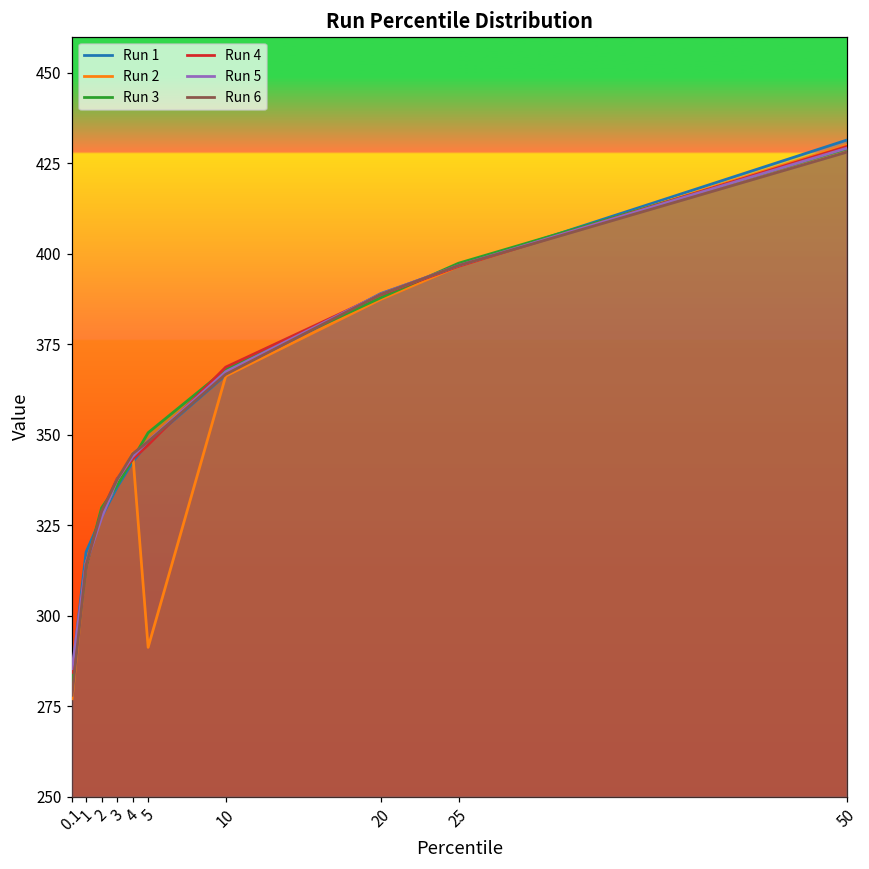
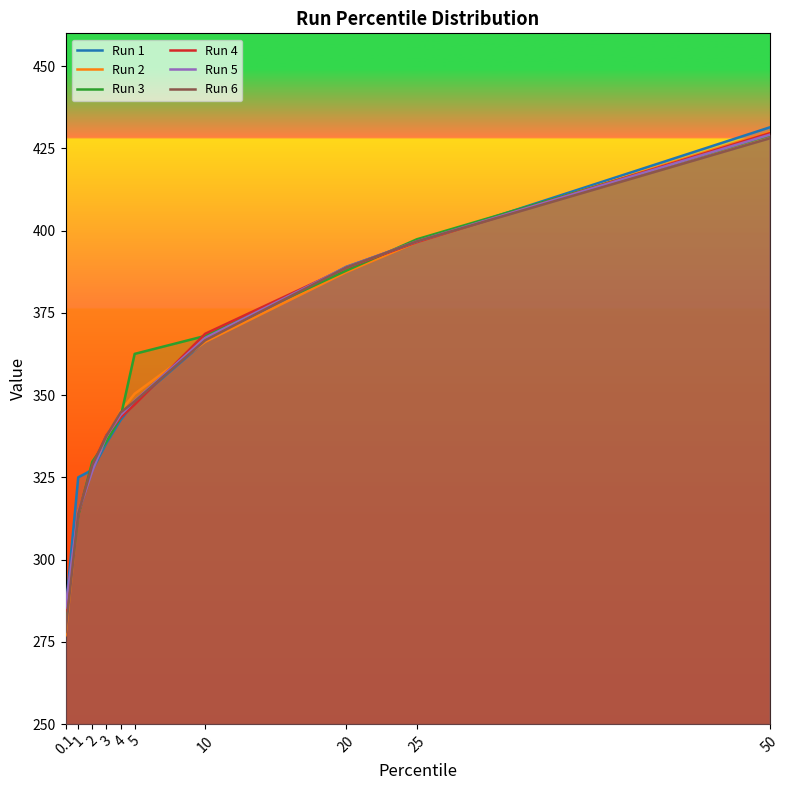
Run 1, 1: 318 -> 325
Run 2, 5: 291 -> 350
Run 3, 5: 351 -> 363
